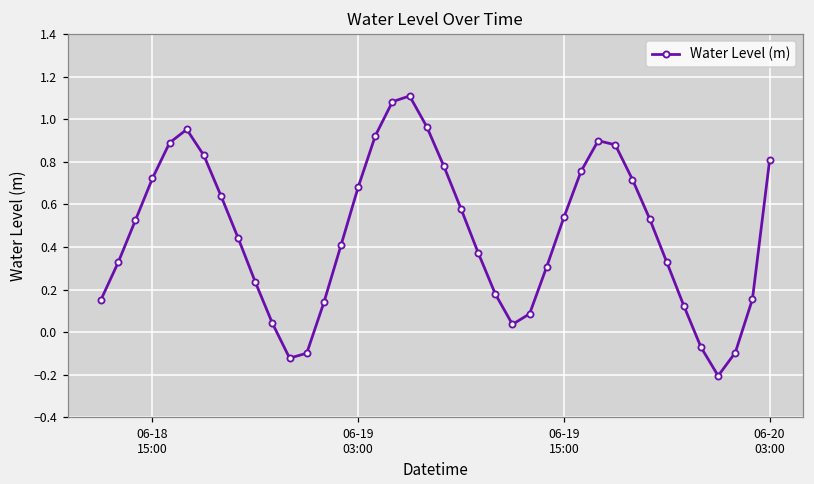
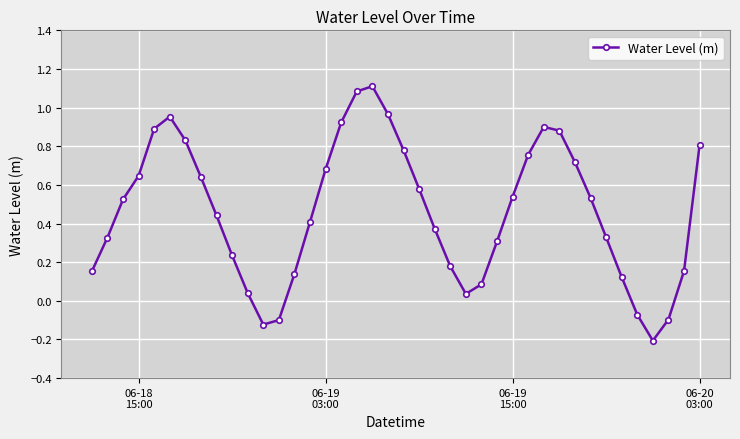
06-18 15:00: 0.72 -> 0.65
